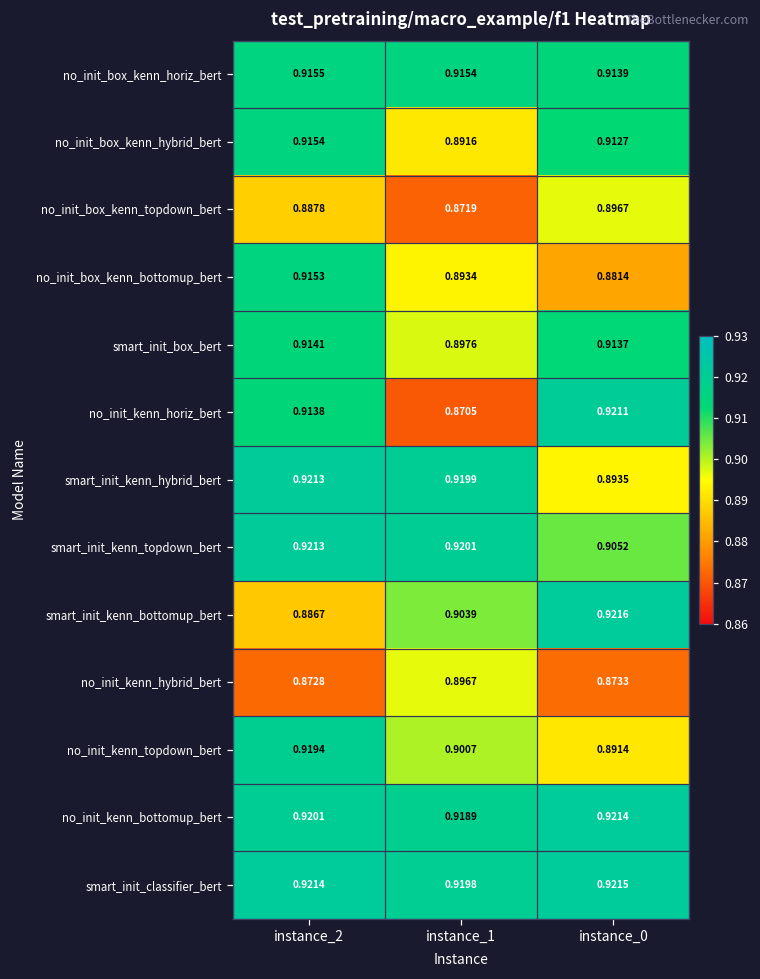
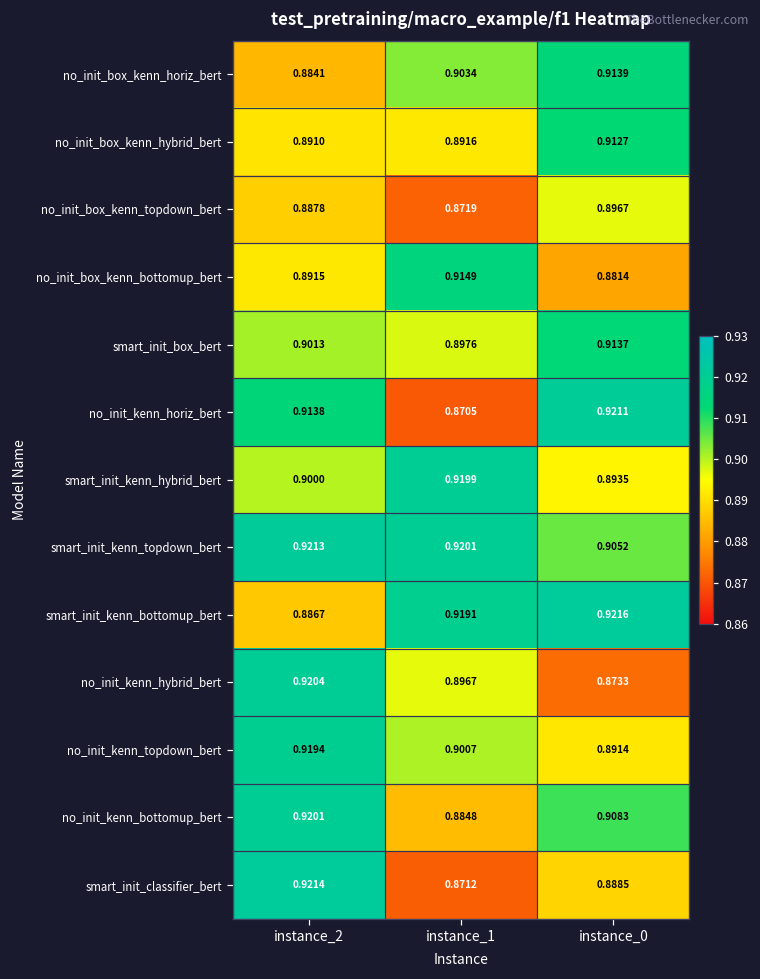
no_init_box_kenn_horiz_bert, instance_2: 0.9155 -> 0.8841
no_init_box_kenn_horiz_bert, instance_1: 0.9154 -> 0.9034
no_init_box_kenn_hybrid_bert, instance_2: 0.9154 -> 0.8910
no_init_box_kenn_bottomup_bert, instance_2: 0.9153 -> 0.8915
no_init_box_kenn_bottomup_bert, instance_1: 0.8934 -> 0.9149
smart_init_box_bert, instance_2: 0.9141 -> 0.9013
smart_init_kenn_hybrid_bert, instance_2: 0.9213 -> 0.9000
smart_init_kenn_bottomup_bert, instance_1: 0.9039 -> 0.9191
no_init_kenn_hybrid_bert, instance_2: 0.8728 -> 0.9204
no_init_kenn_bottomup_bert, instance_1: 0.9189 -> 0.8848
no_init_kenn_bottomup_bert, instance_0: 0.9214 -> 0.9083
smart_init_classifier_bert, instance_1: 0.9198 -> 0.8712
smart_init_classifier_bert, instance_0: 0.9215 -> 0.8885
